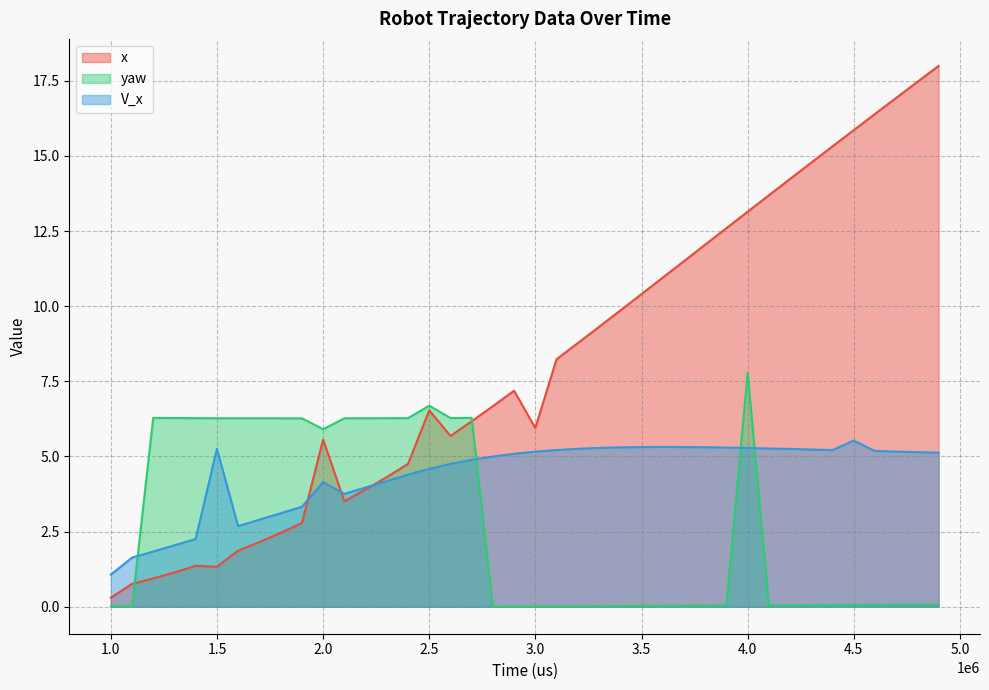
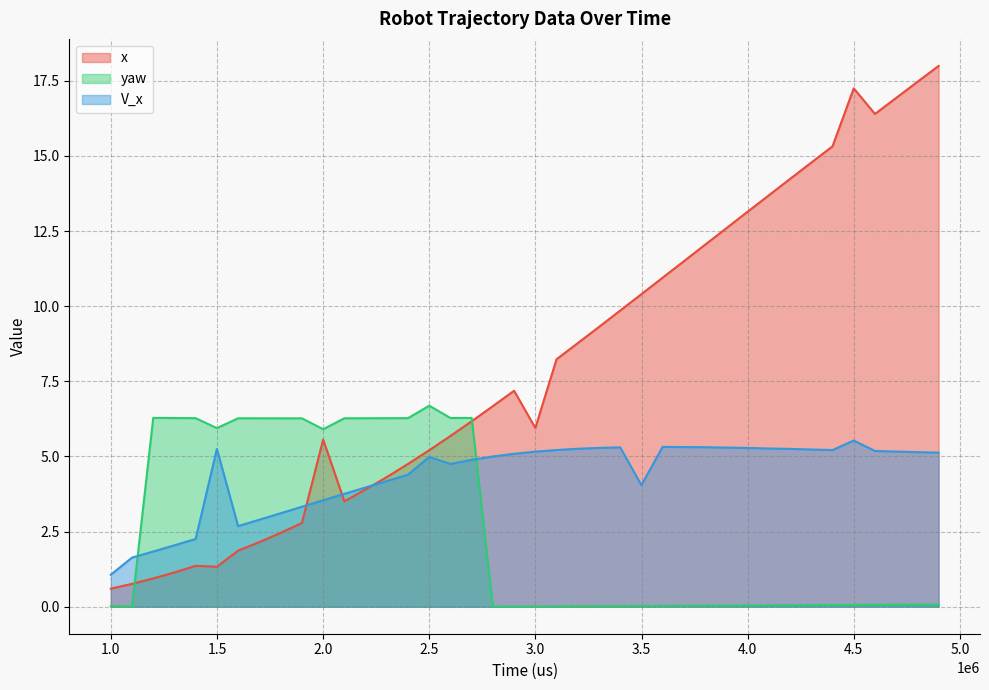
x, 1.0: 0.3 -> 0.6
yaw, 1.5: 6.3 -> 5.9
V_x, 2.0: 4.1 -> 3.5
x, 2.5: 6.5 -> 5.2
V_x, 2.5: 4.6 -> 5.0
V_x, 3.5: 5.3 -> 4.0
yaw, 4.0: 7.8 -> 0.0
x, 4.5: 15.9 -> 17.2
